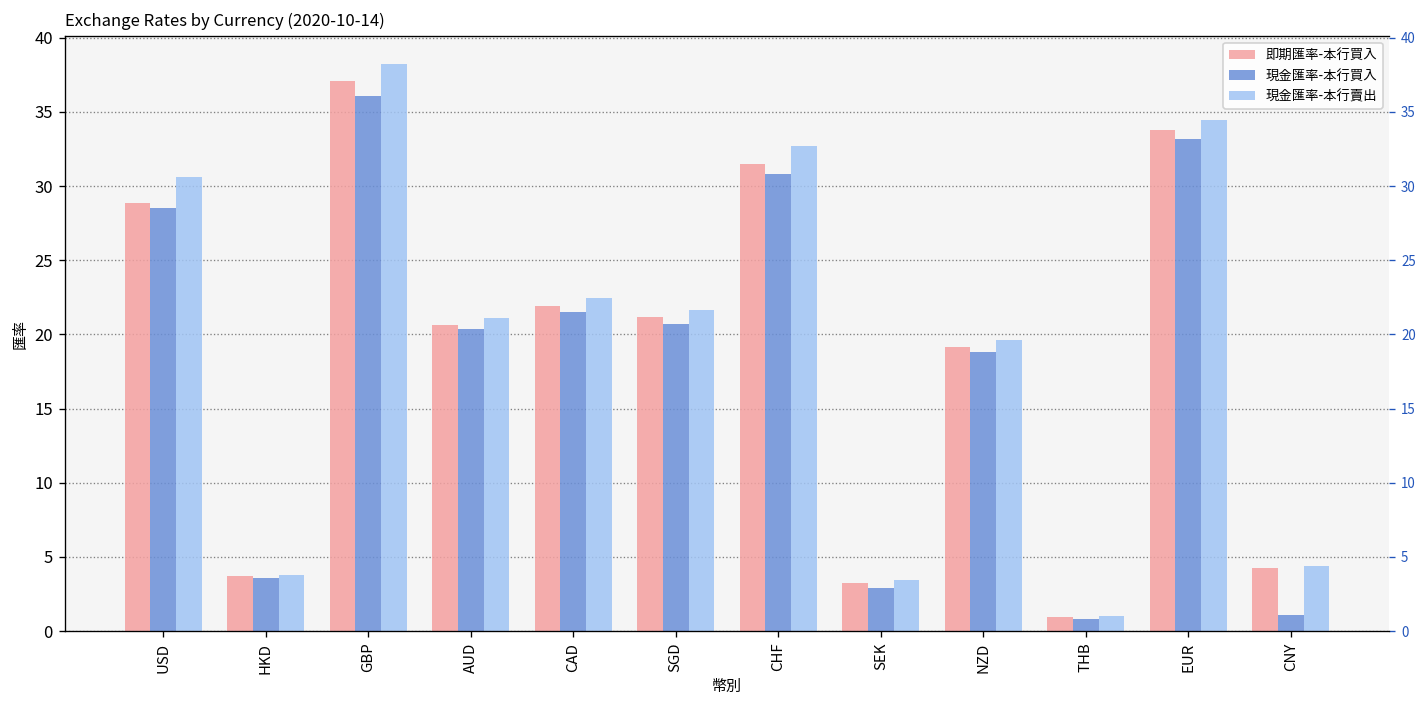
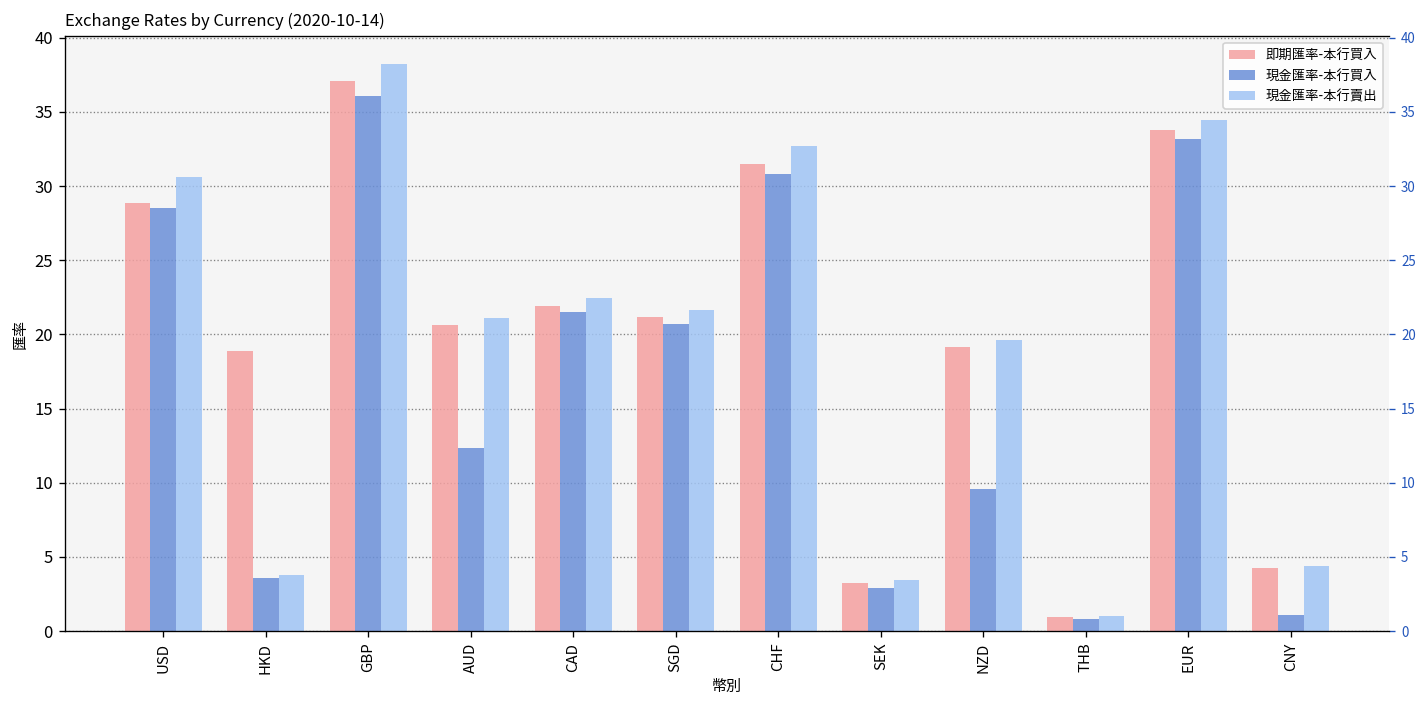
即期匯率-本行買入, HKD: 3.7 -> 18.9
現金匯率-本行買入, AUD: 20.4 -> 12.3
現金匯率-本行買入, NZD: 18.8 -> 9.6
